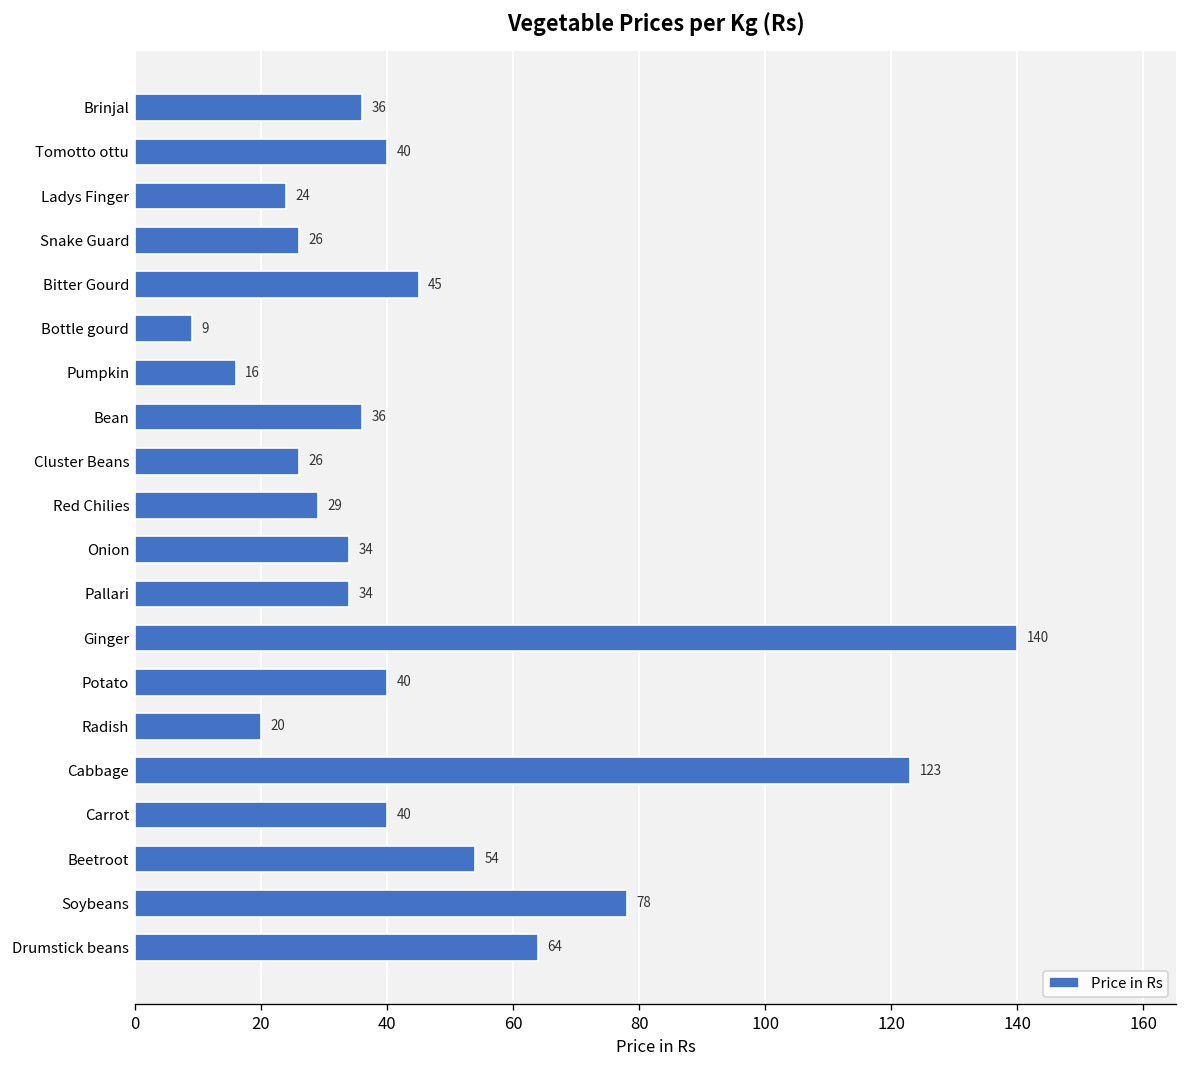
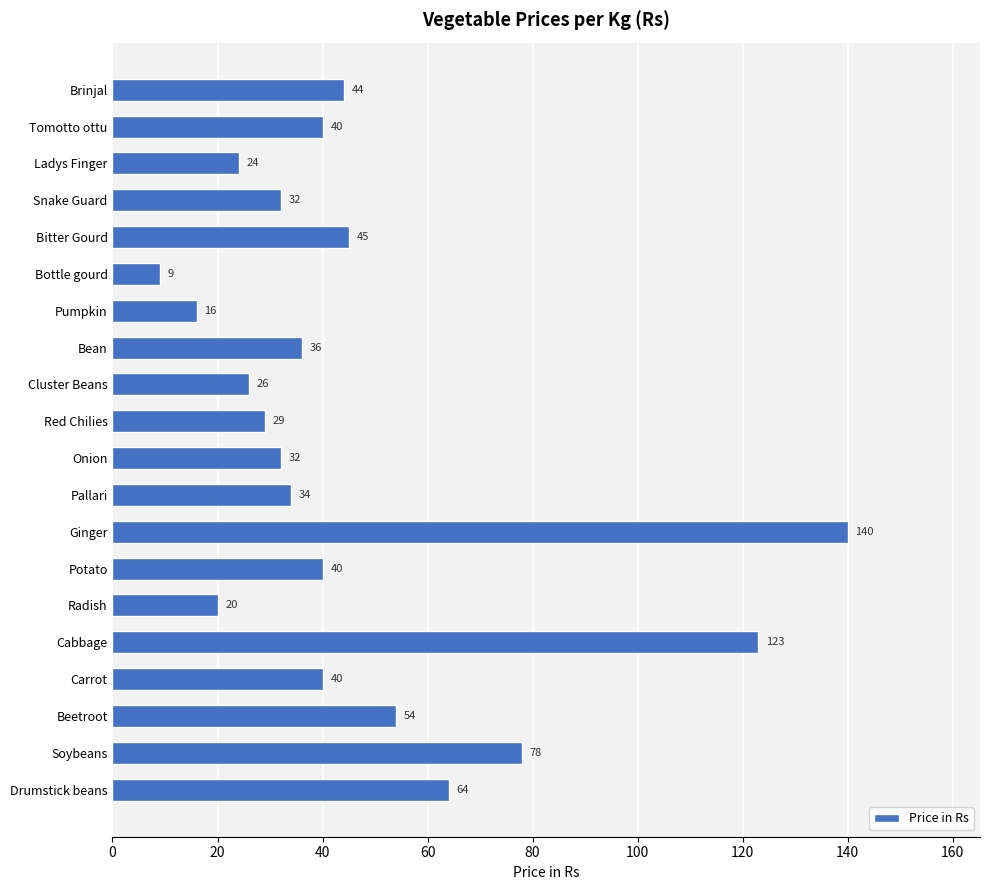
Brinjal: 36 -> 44
Snake Guard: 26 -> 32
Onion: 34 -> 32
